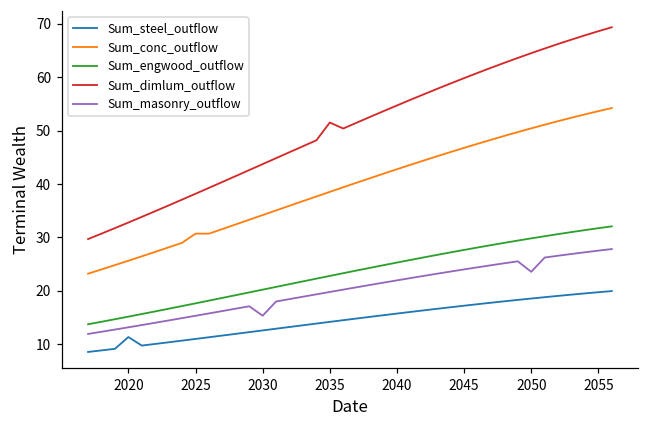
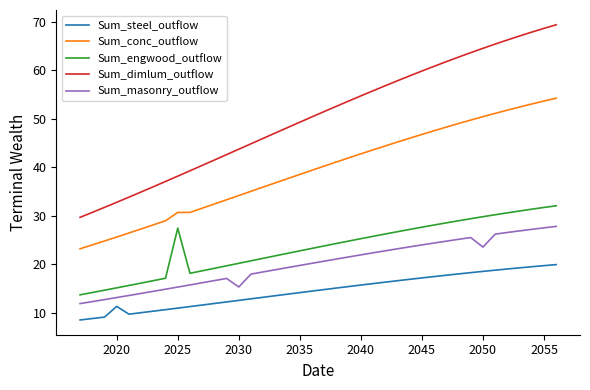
Sum_engwood_outflow, 2025: 18 -> 27
Sum_dimlum_outflow, 2035: 52 -> 49
